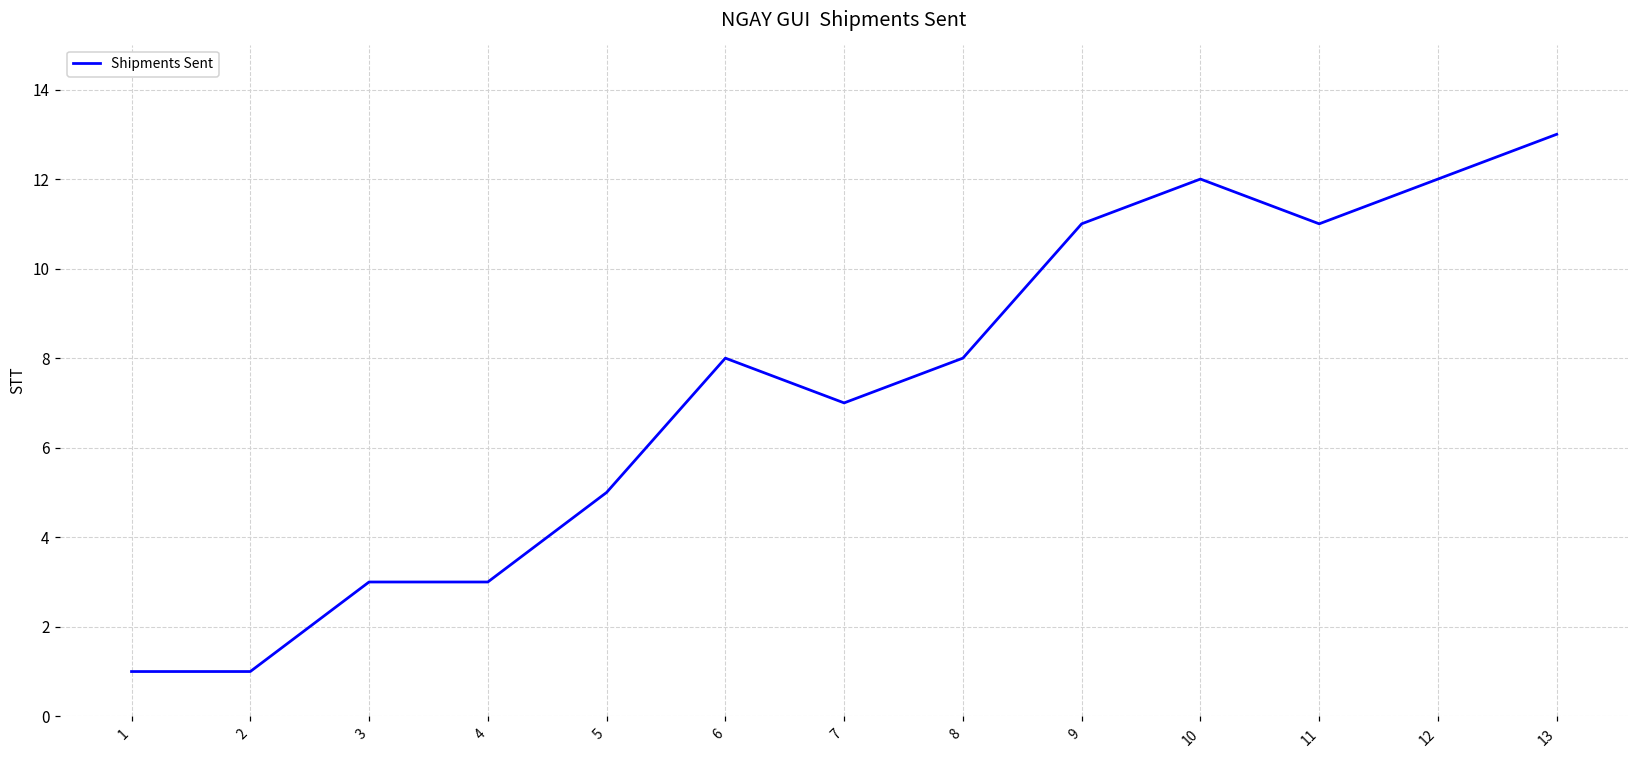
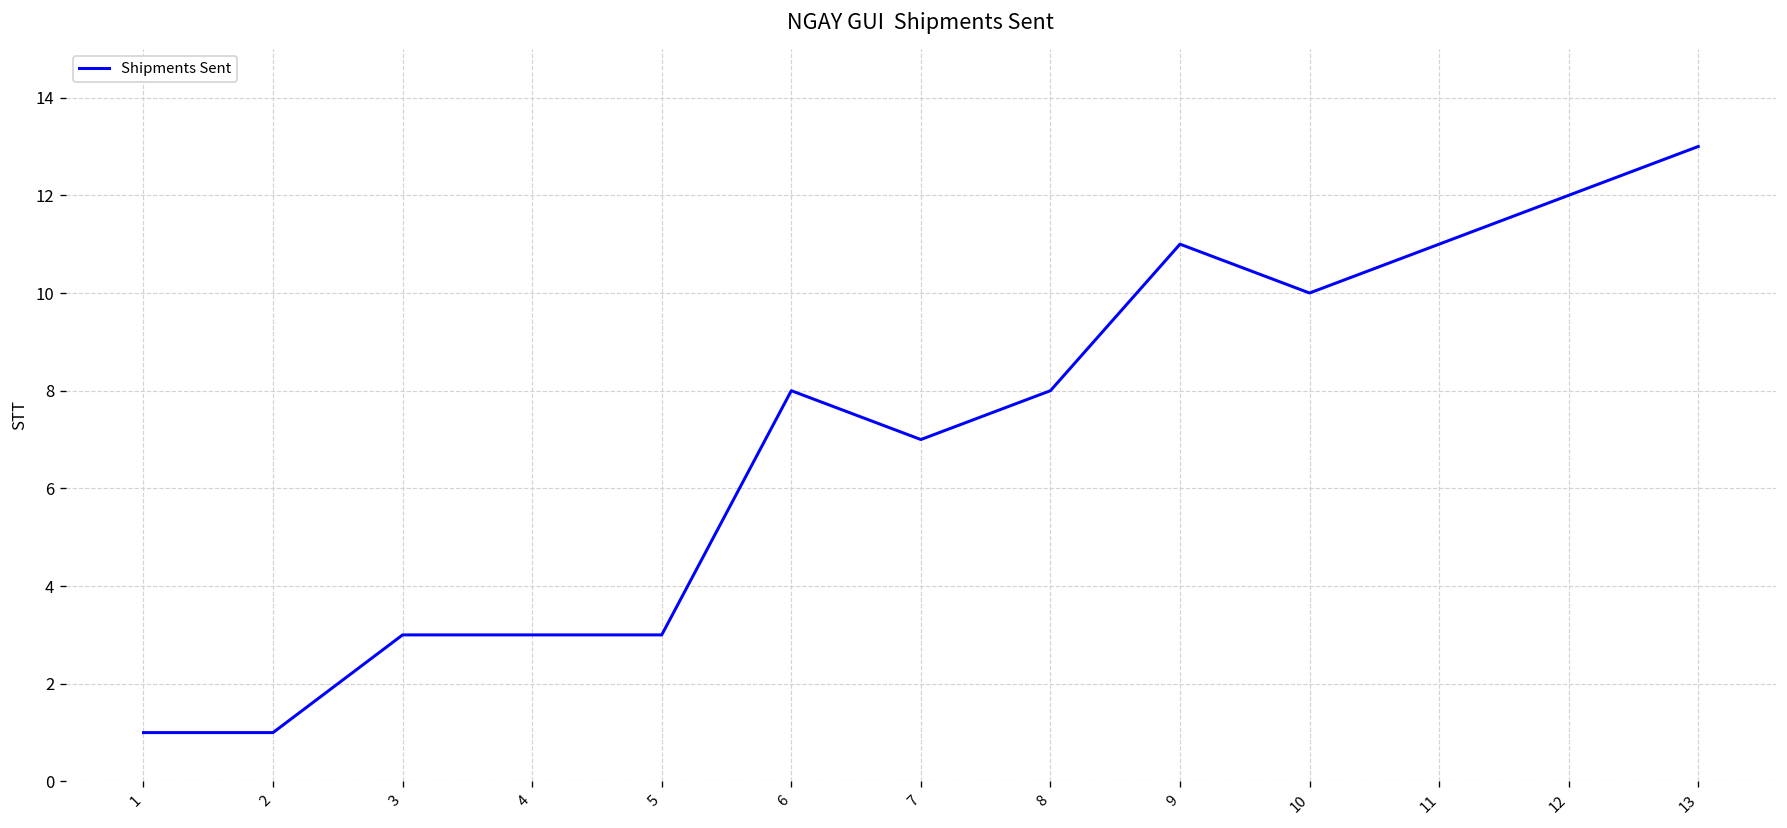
5: 5 -> 3
10: 12 -> 10
